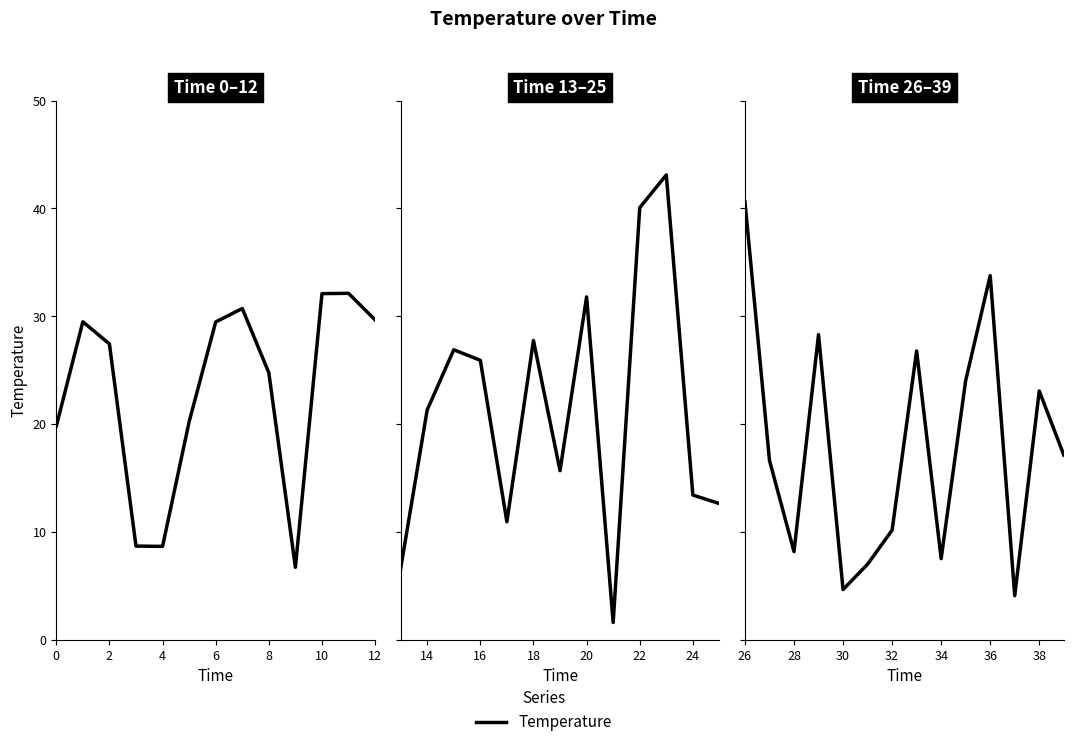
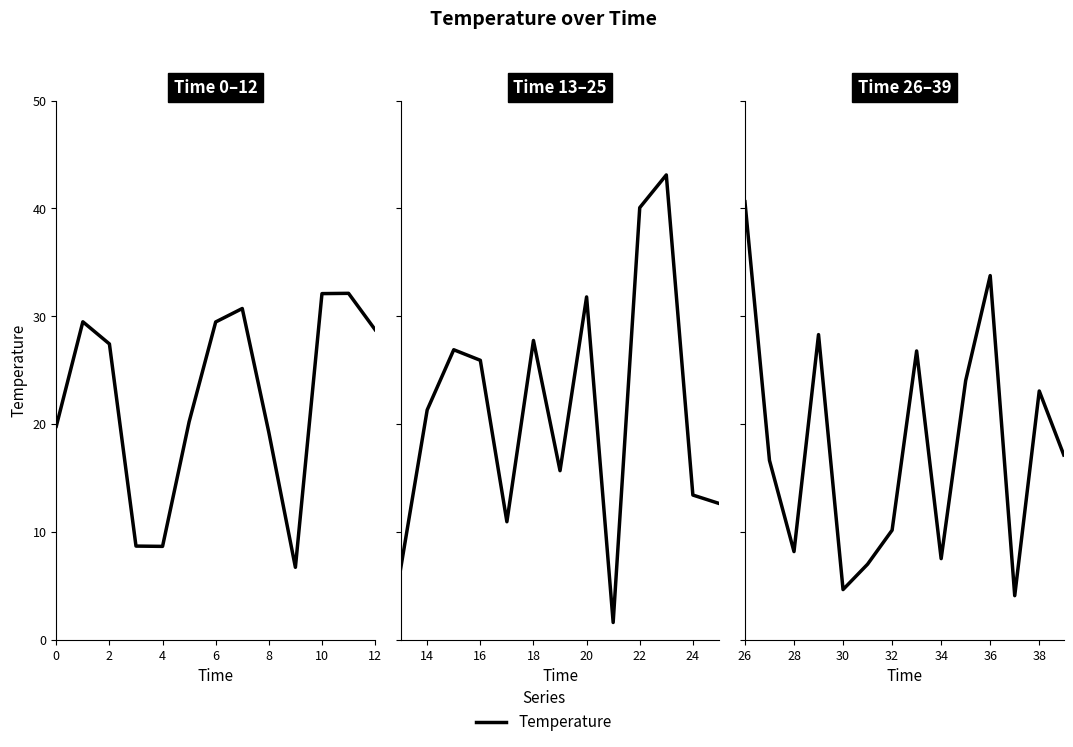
Time 0–12, 8: 24.8 -> 19.2
Time 0–12, 12: 29.7 -> 28.8
